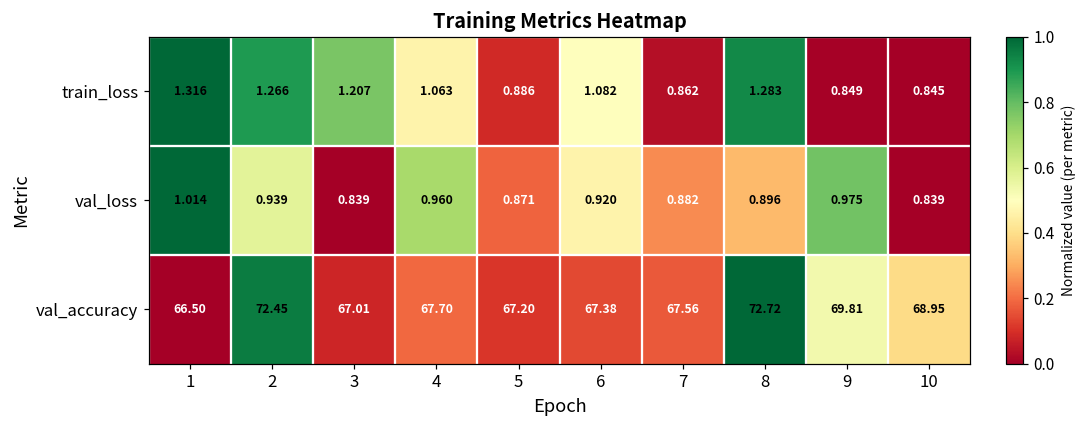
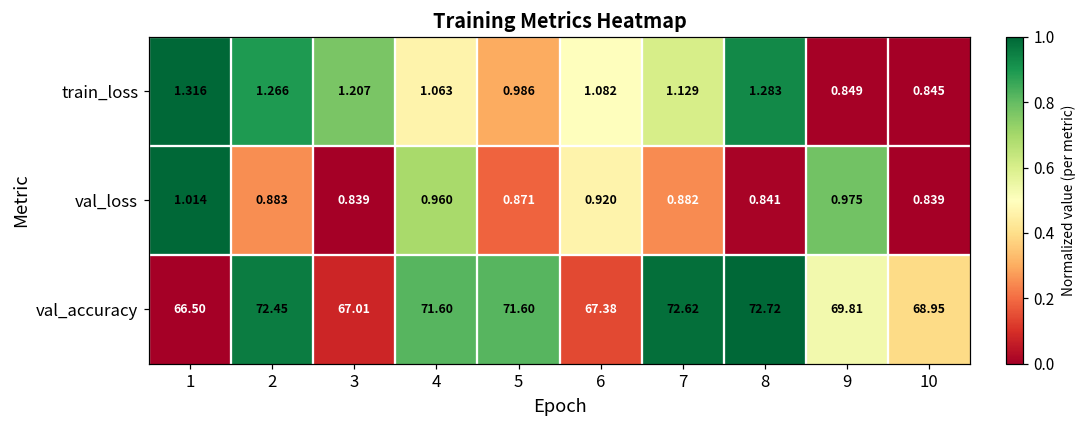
train_loss, 5: 0.886 -> 0.986
train_loss, 7: 0.862 -> 1.129
val_loss, 2: 0.939 -> 0.883
val_loss, 8: 0.896 -> 0.841
val_accuracy, 4: 67.70 -> 71.60
val_accuracy, 5: 67.20 -> 71.60
val_accuracy, 7: 67.56 -> 72.62
